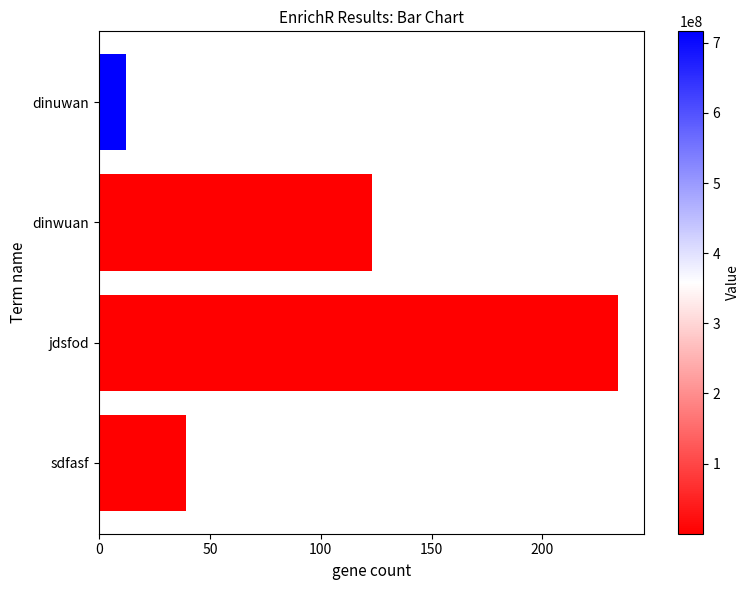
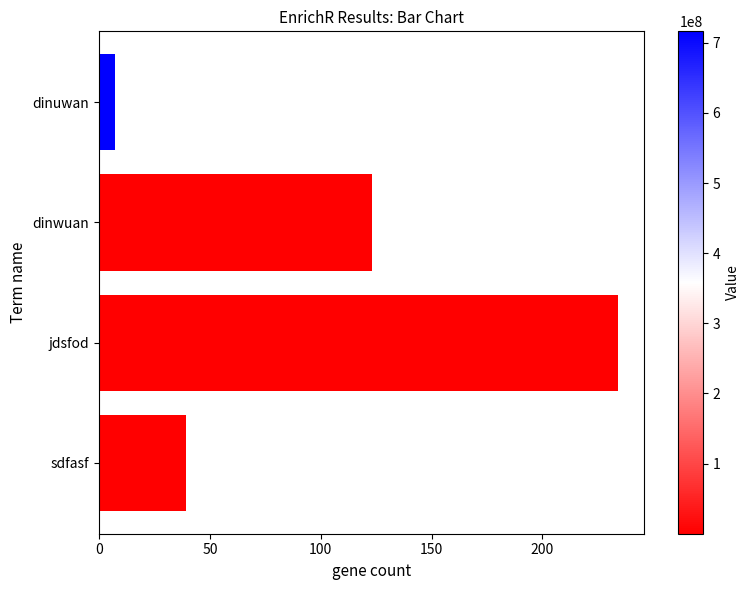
dinuwan: 12 -> 7
